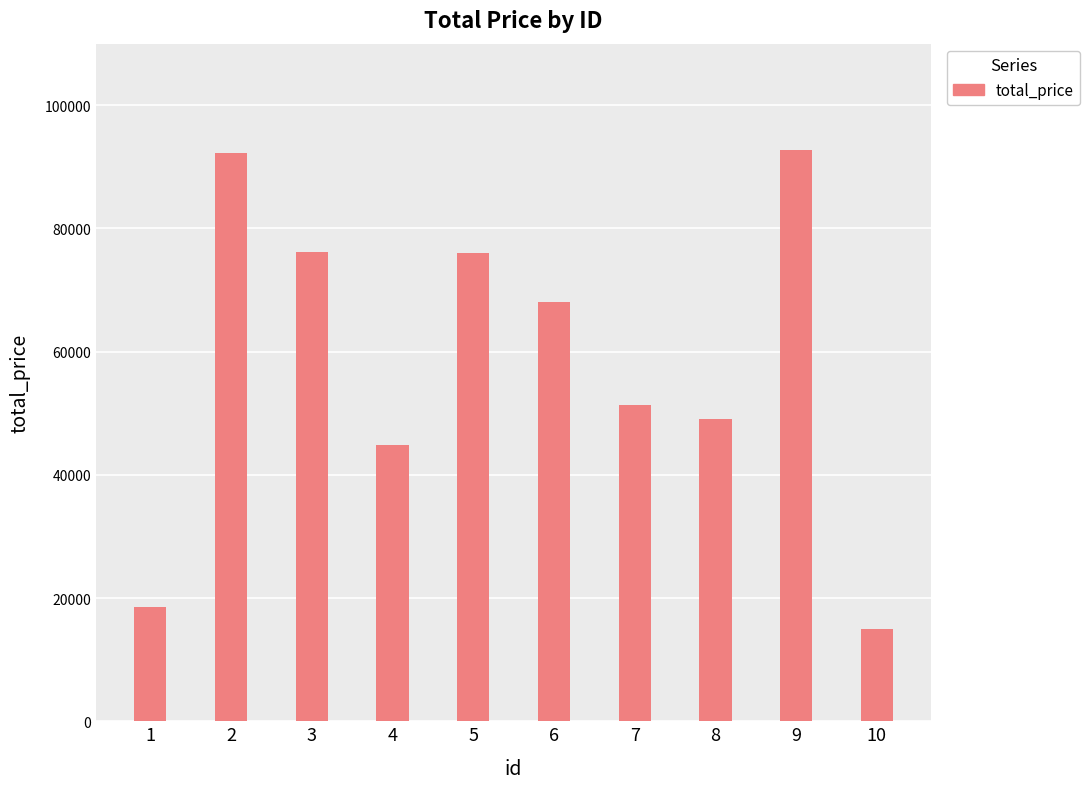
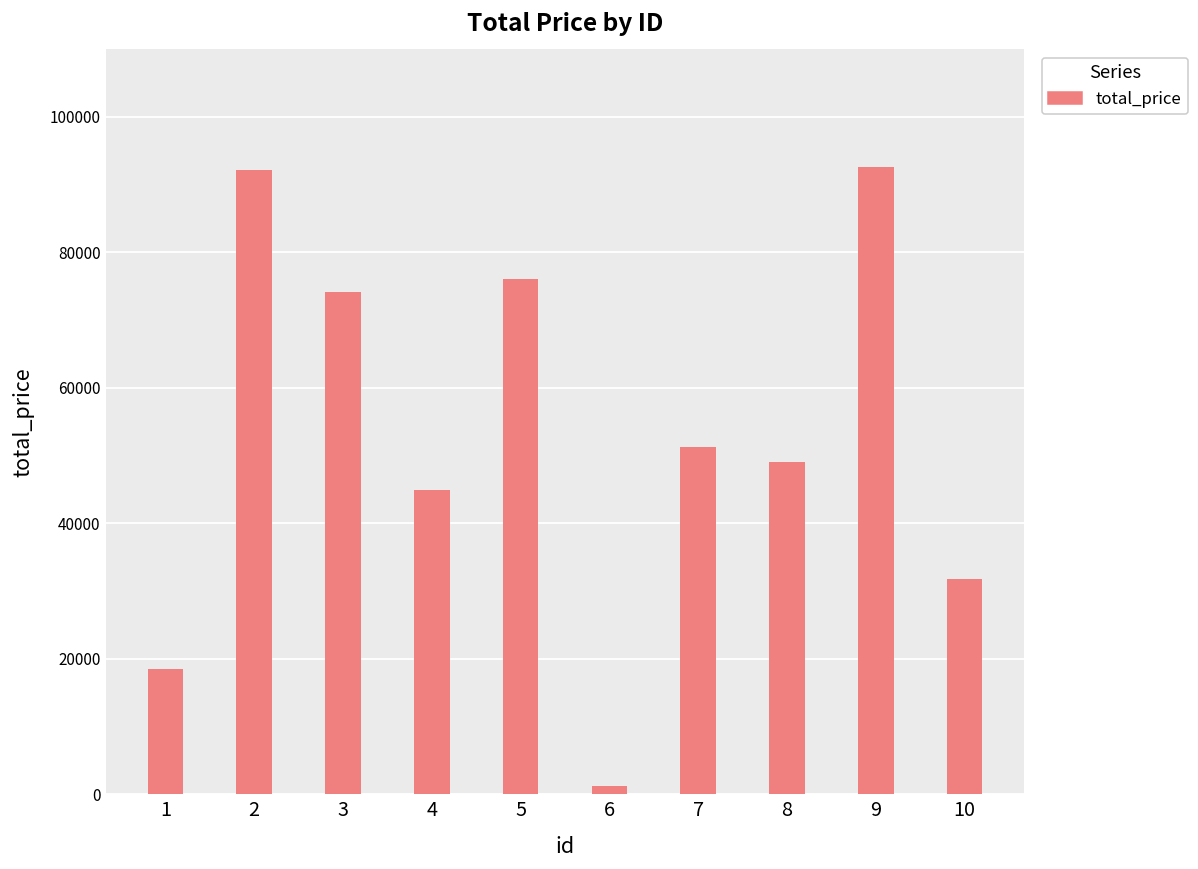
3: 76000 -> 74000
6: 68000 -> 1000
10: 15000 -> 32000
